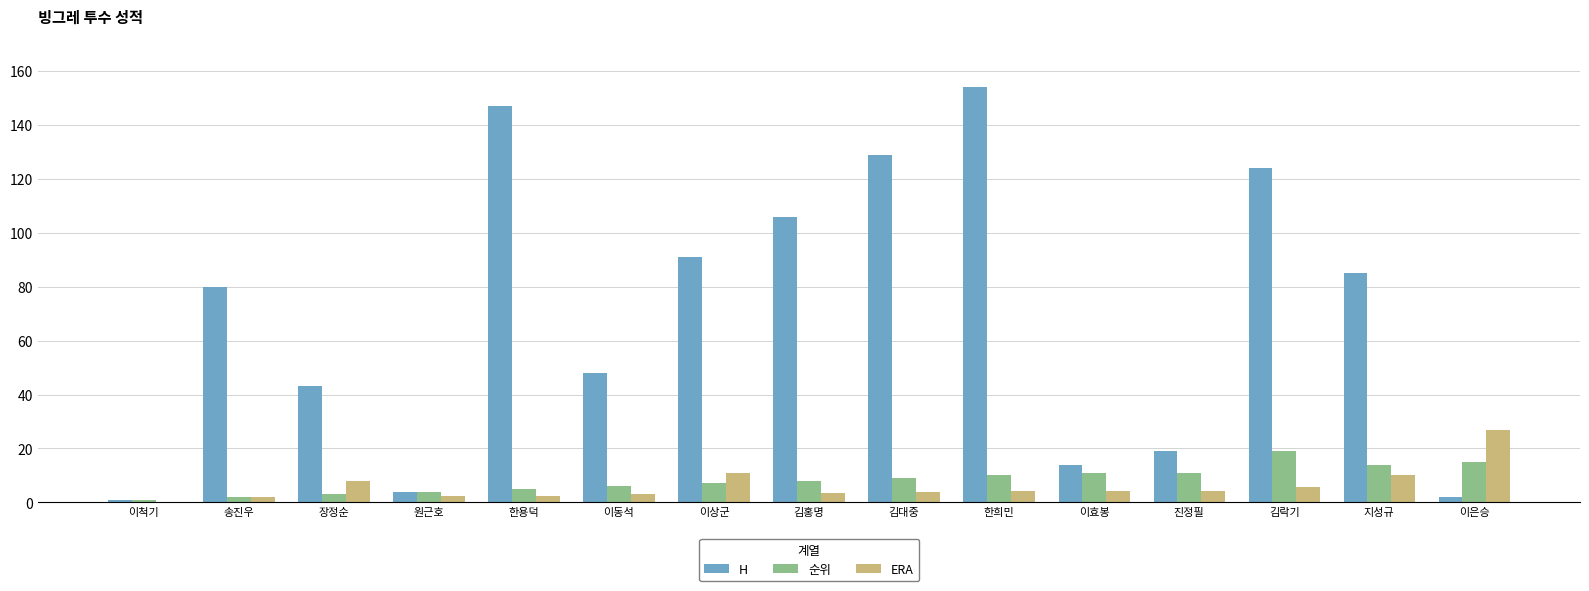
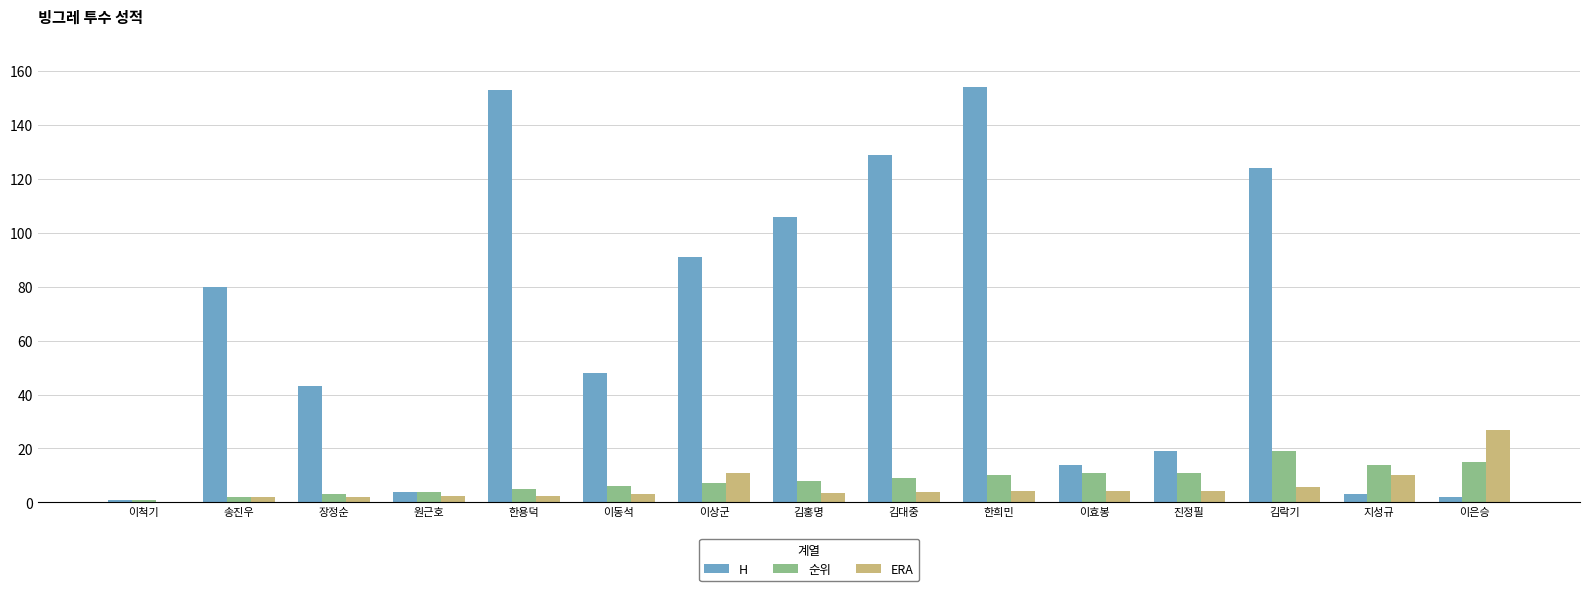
ERA, 장정순: 8 -> 2
H, 한용덕: 147 -> 153
H, 지성규: 85 -> 3
